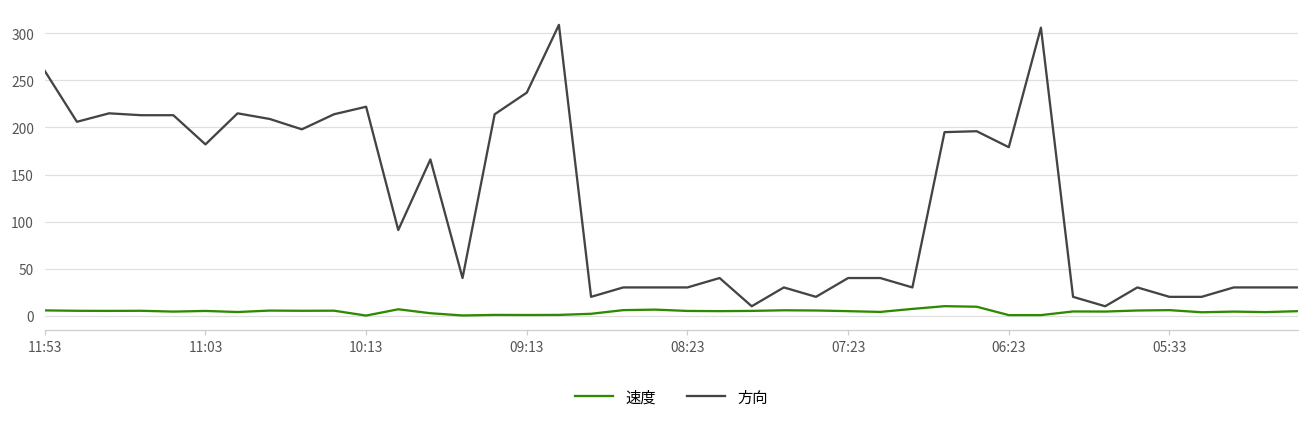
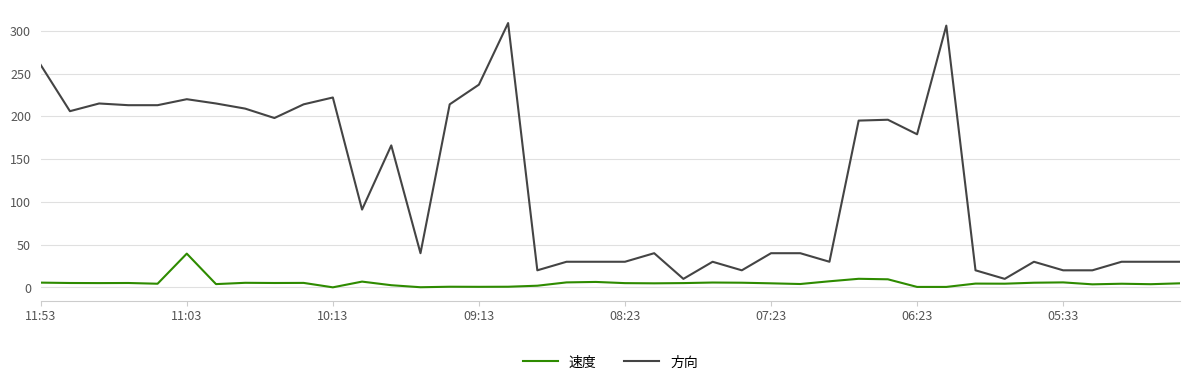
速度, 11:03: 10 -> 40
方向, 11:03: 180 -> 220
